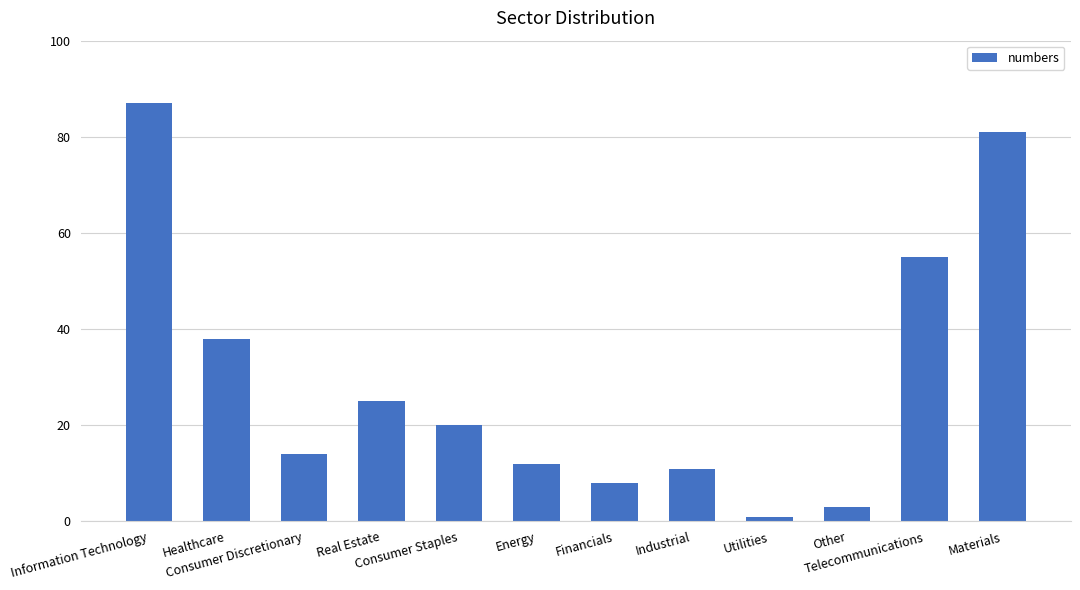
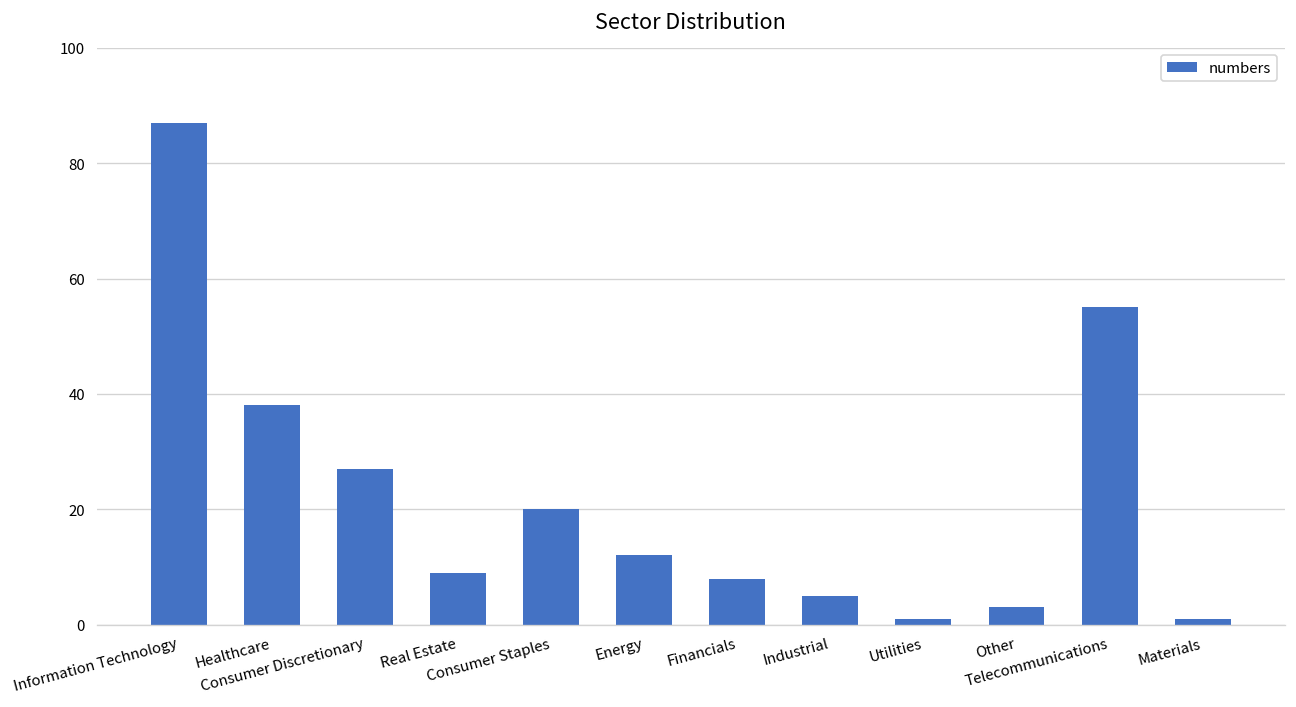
Consumer Discretionary: 14 -> 27
Real Estate: 25 -> 9
Industrial: 11 -> 5
Materials: 81 -> 1
